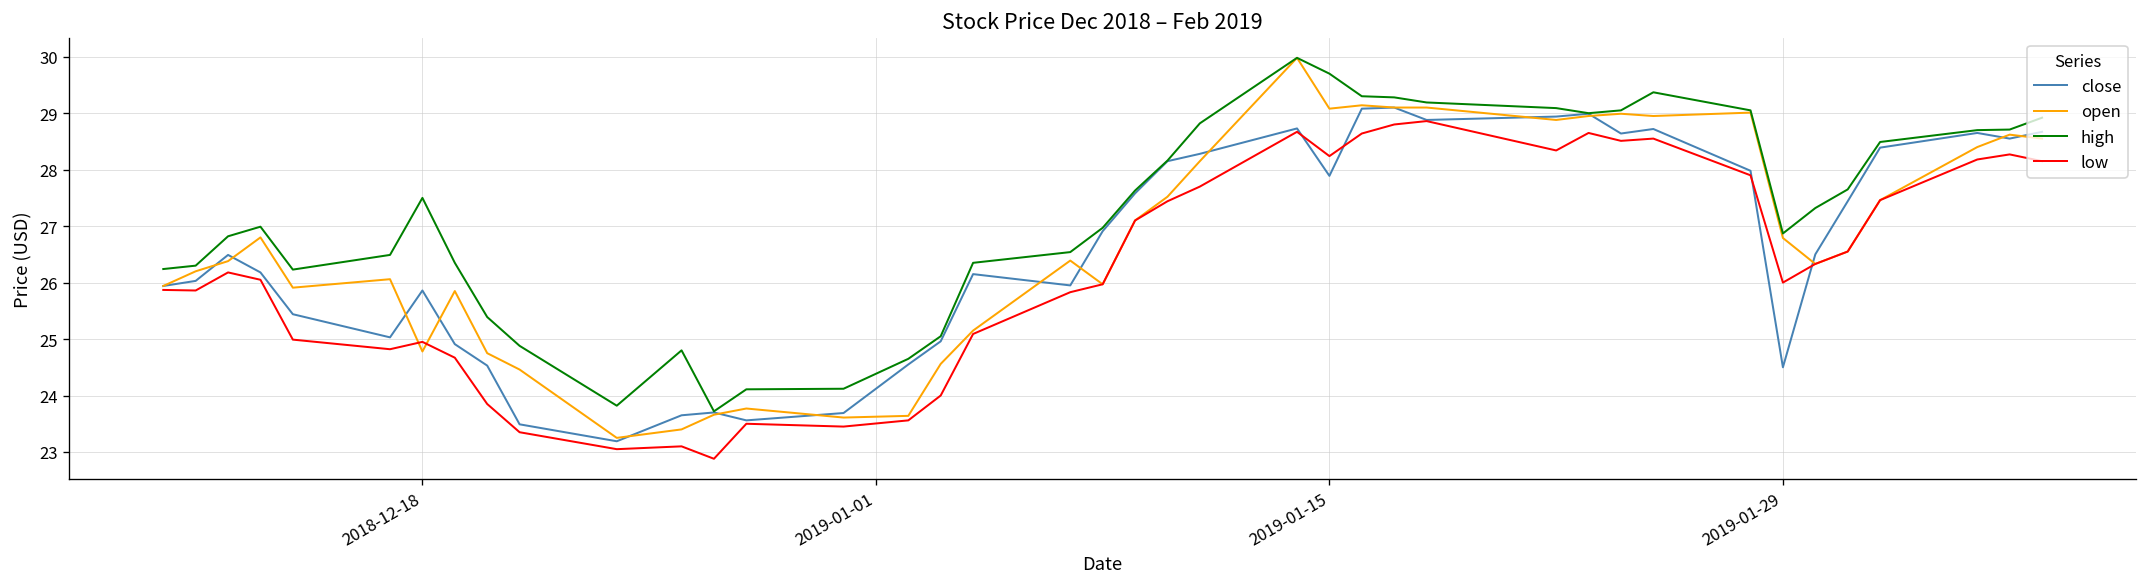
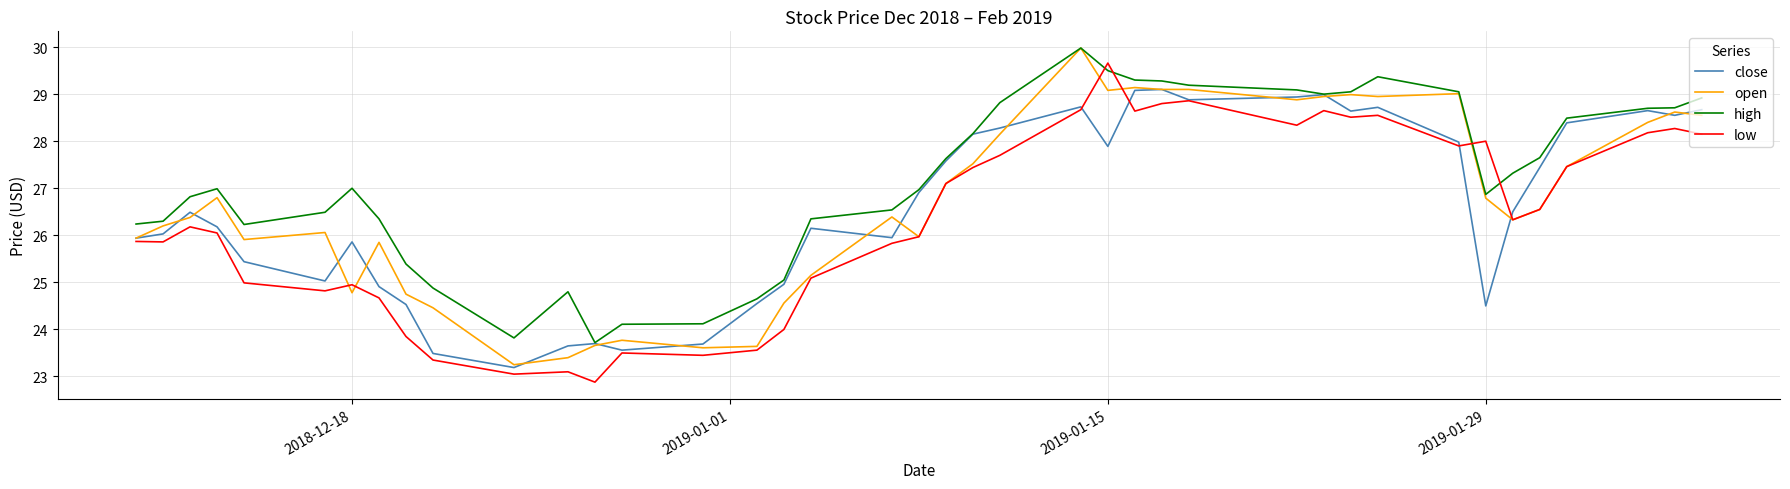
high, 2018-12-18: 27.5 -> 27.0
high, 2019-01-15: 29.7 -> 29.5
low, 2019-01-15: 28.2 -> 29.7
low, 2019-01-29: 26 -> 28
